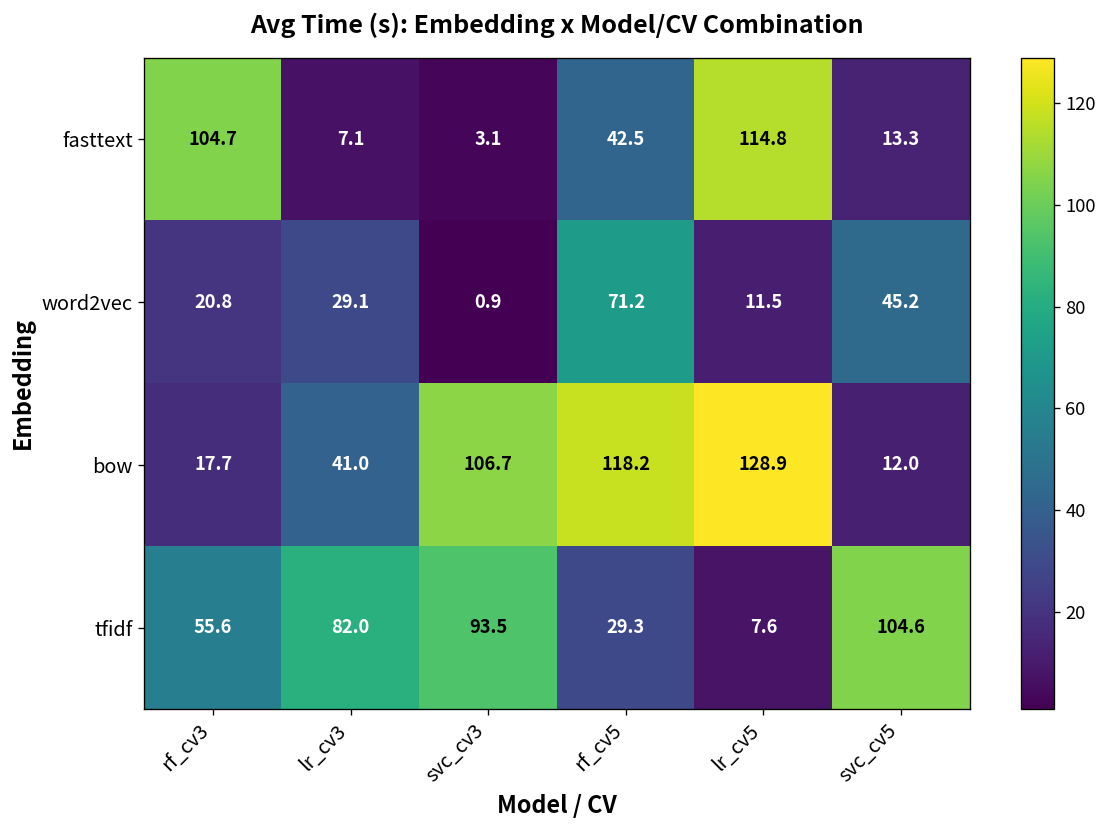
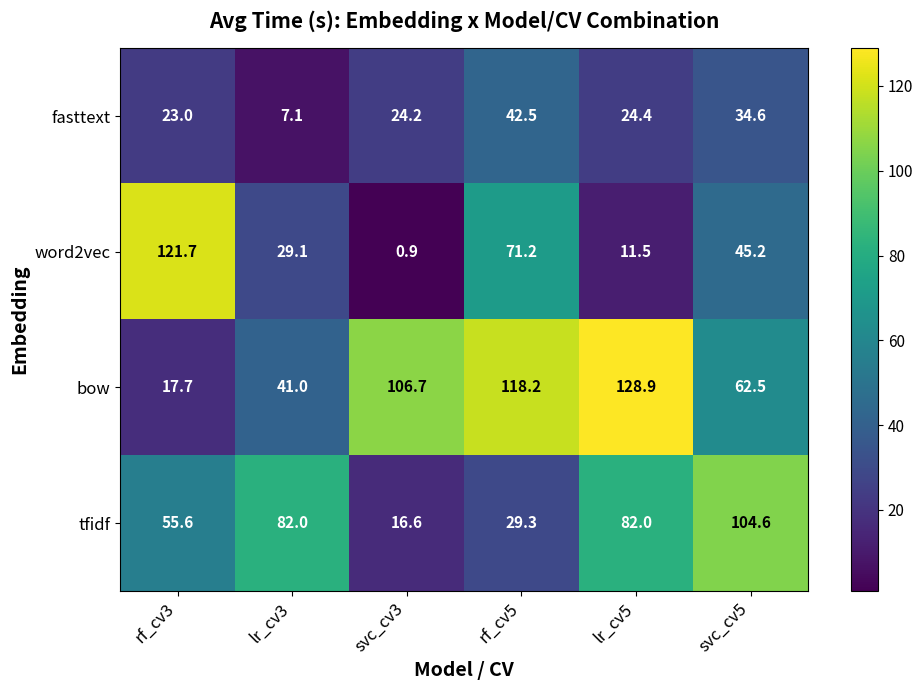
fasttext, rf_cv3: 104.7 -> 23.0
fasttext, svc_cv3: 3.1 -> 24.2
fasttext, lr_cv5: 114.8 -> 24.4
fasttext, svc_cv5: 13.3 -> 34.6
word2vec, rf_cv3: 20.8 -> 121.7
bow, svc_cv5: 12.0 -> 62.5
tfidf, svc_cv3: 93.5 -> 16.6
tfidf, lr_cv5: 7.6 -> 82.0
